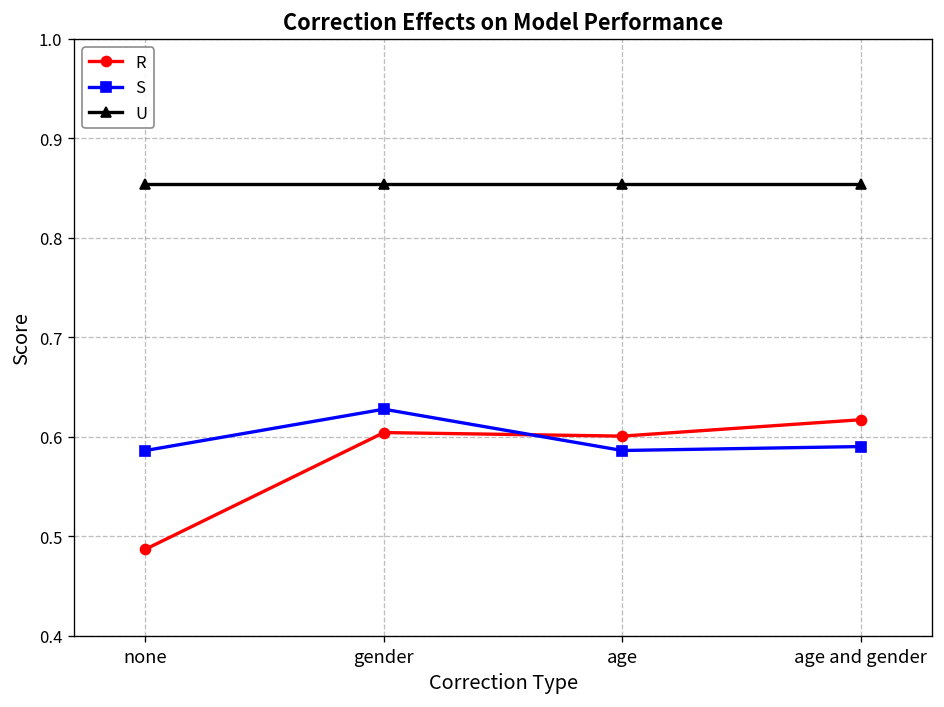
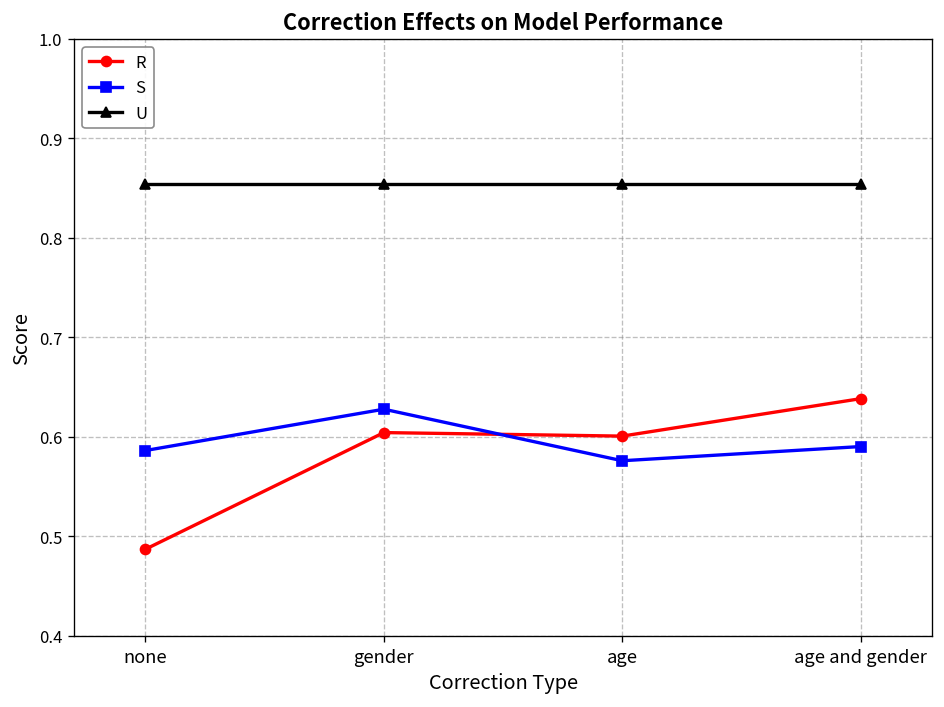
S, age: 0.59 -> 0.58
R, age and gender: 0.62 -> 0.64
